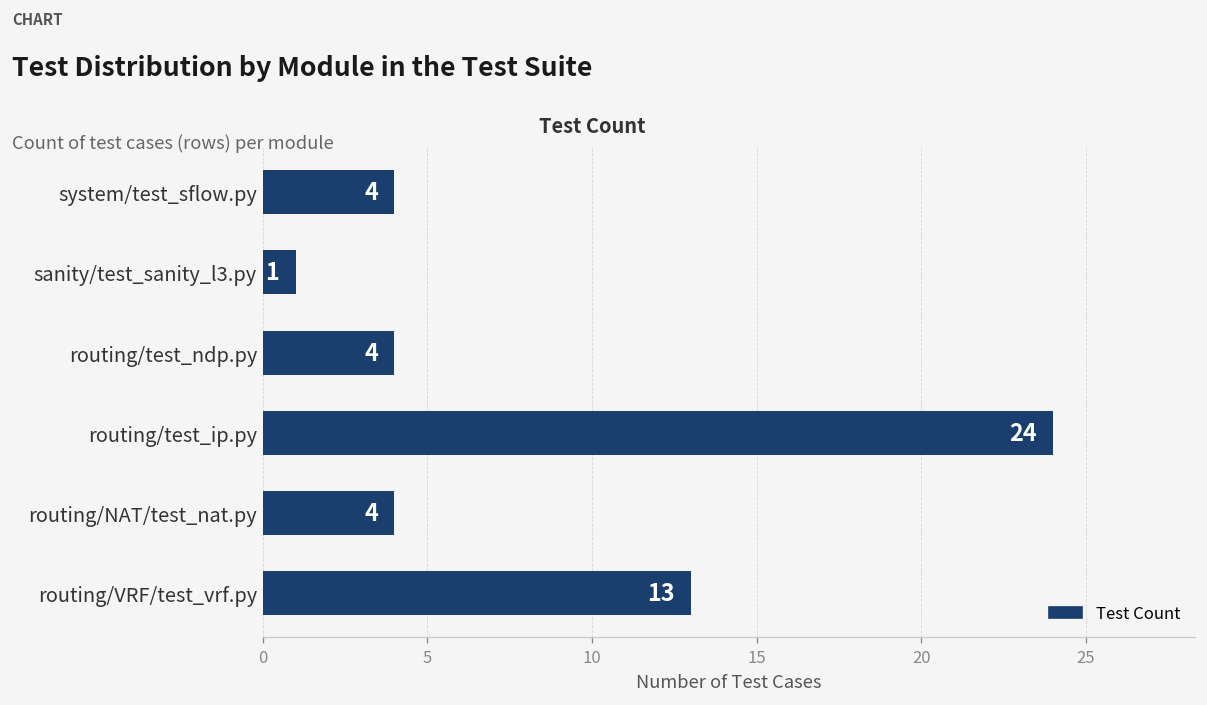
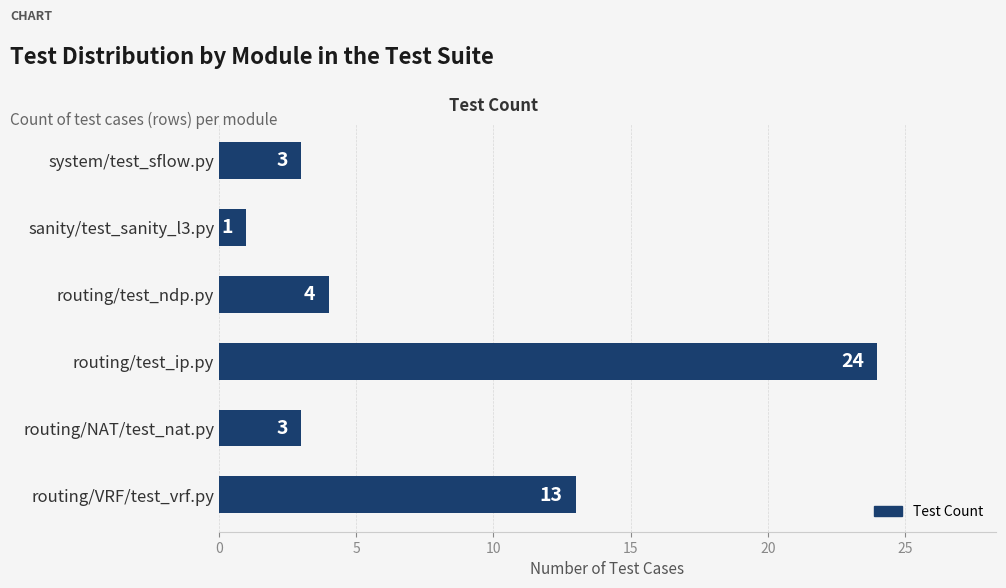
system/test_sflow.py: 4 -> 3
routing/NAT/test_nat.py: 4 -> 3
